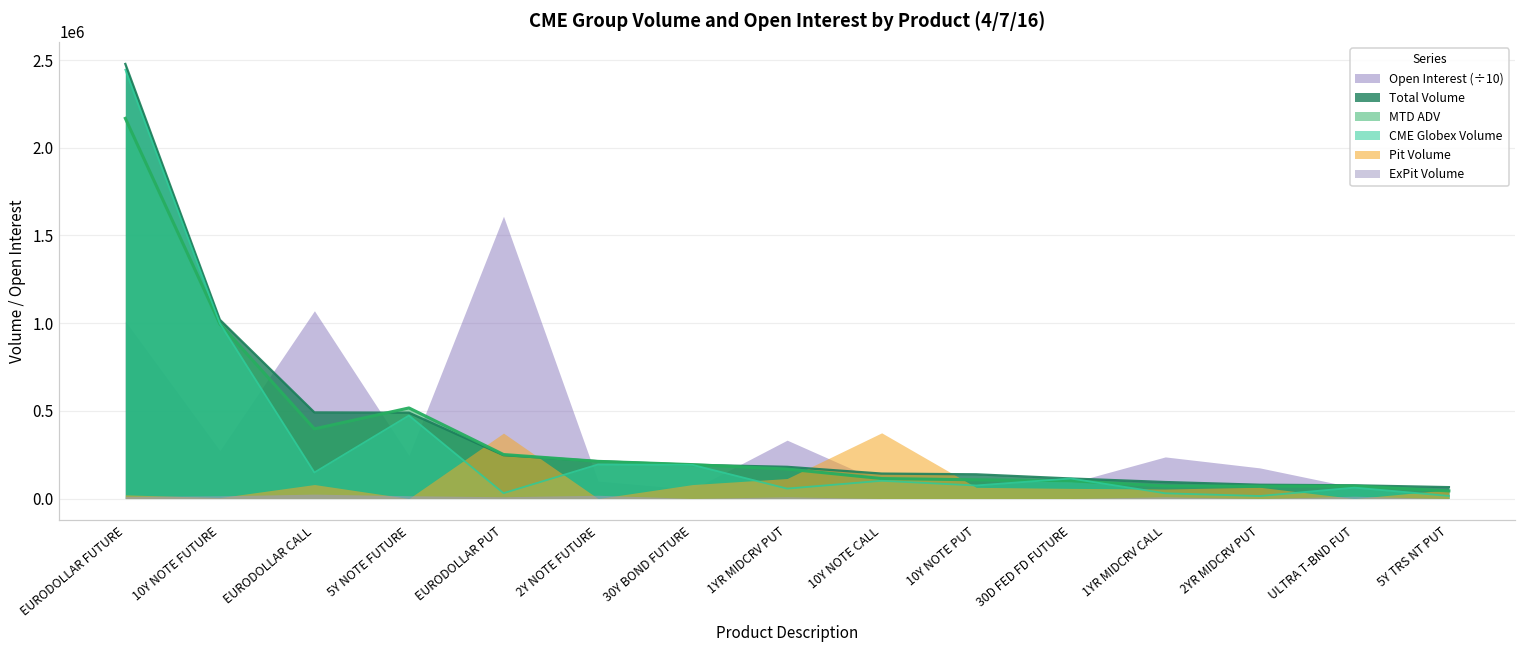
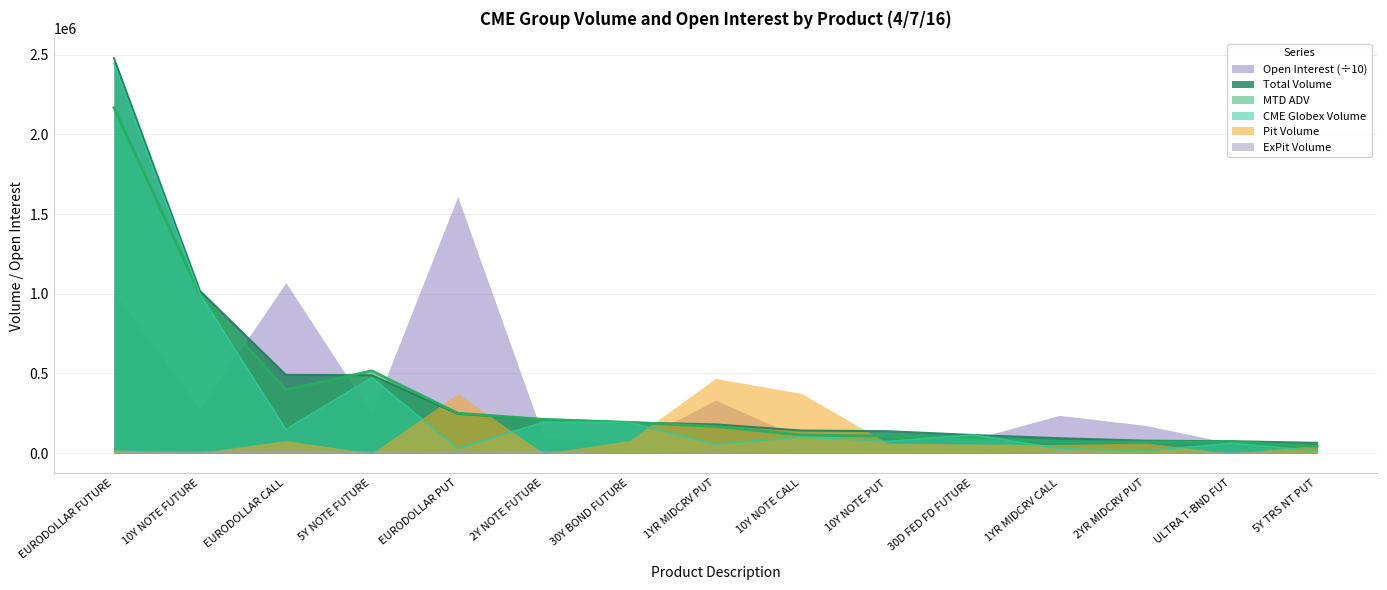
Pit Volume, 1YR MIDCRV PUT: 110000 -> 470000
